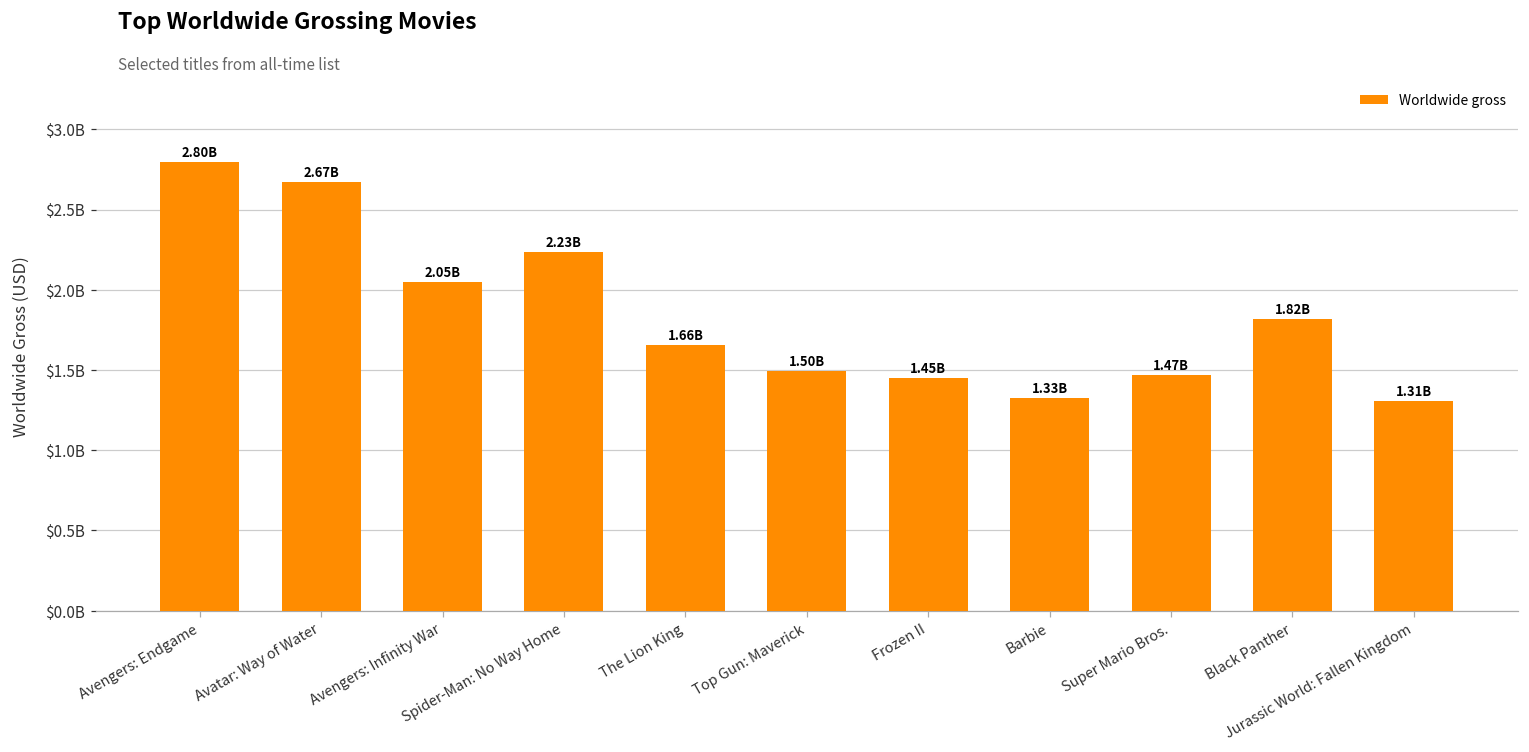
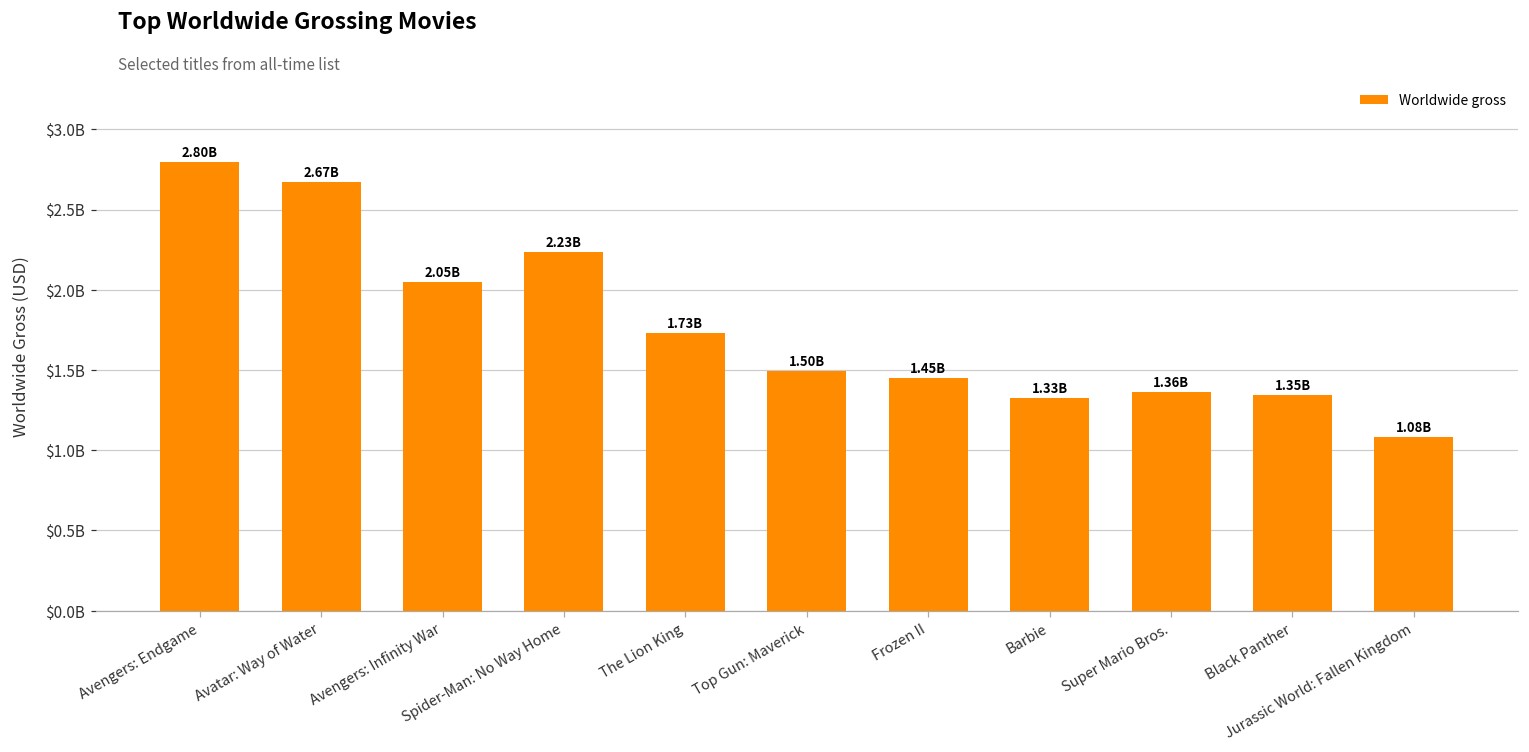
The Lion King: 1.66B -> 1.73B
Super Mario Bros.: 1.47B -> 1.36B
Black Panther: 1.82B -> 1.35B
Jurassic World: Fallen Kingdom: 1.31B -> 1.08B
